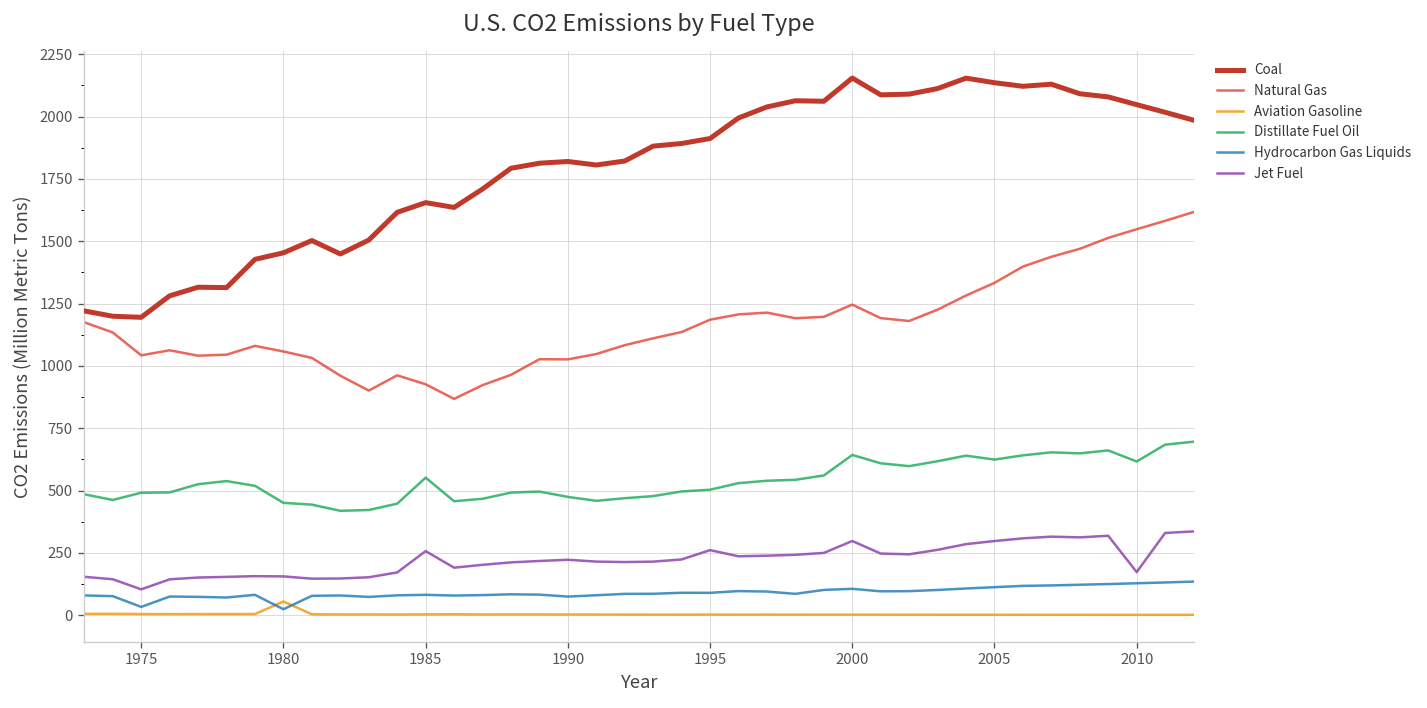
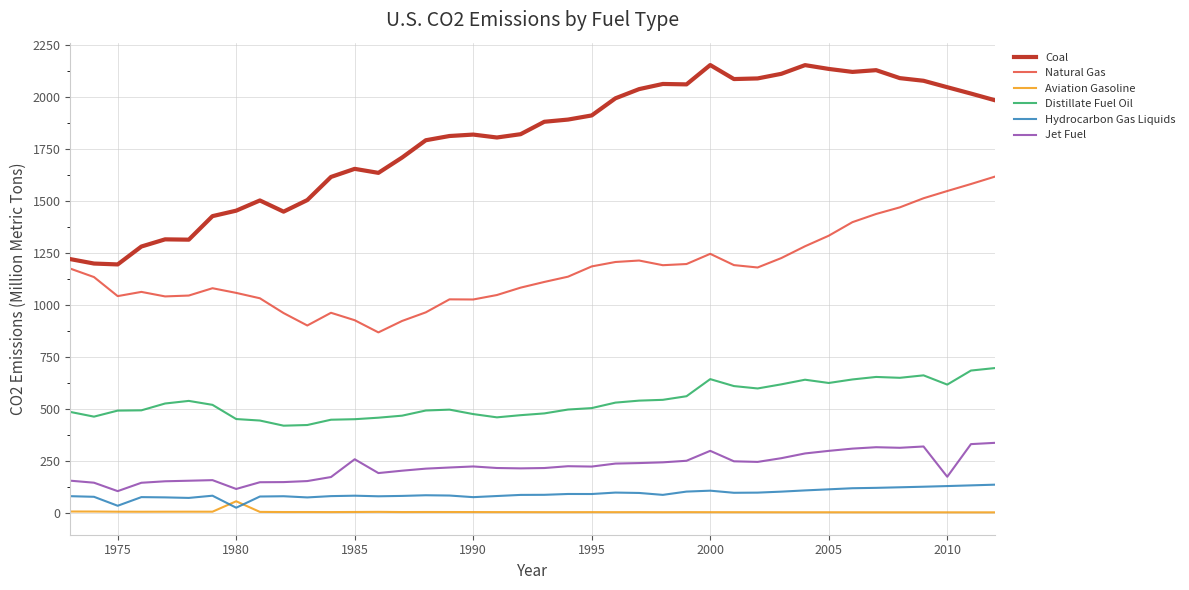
Jet Fuel, 1980: 160 -> 110
Distillate Fuel Oil, 1985: 550 -> 450
Jet Fuel, 1995: 260 -> 220
